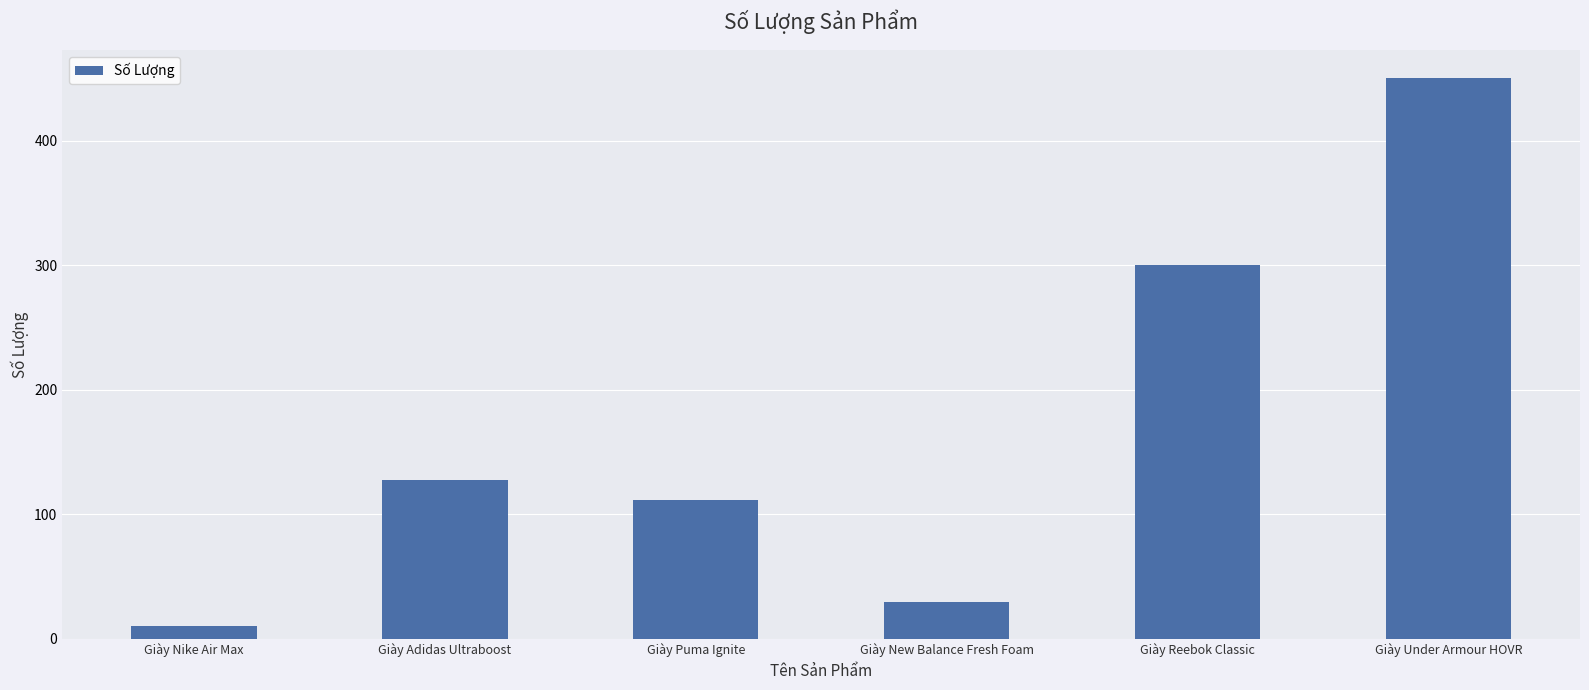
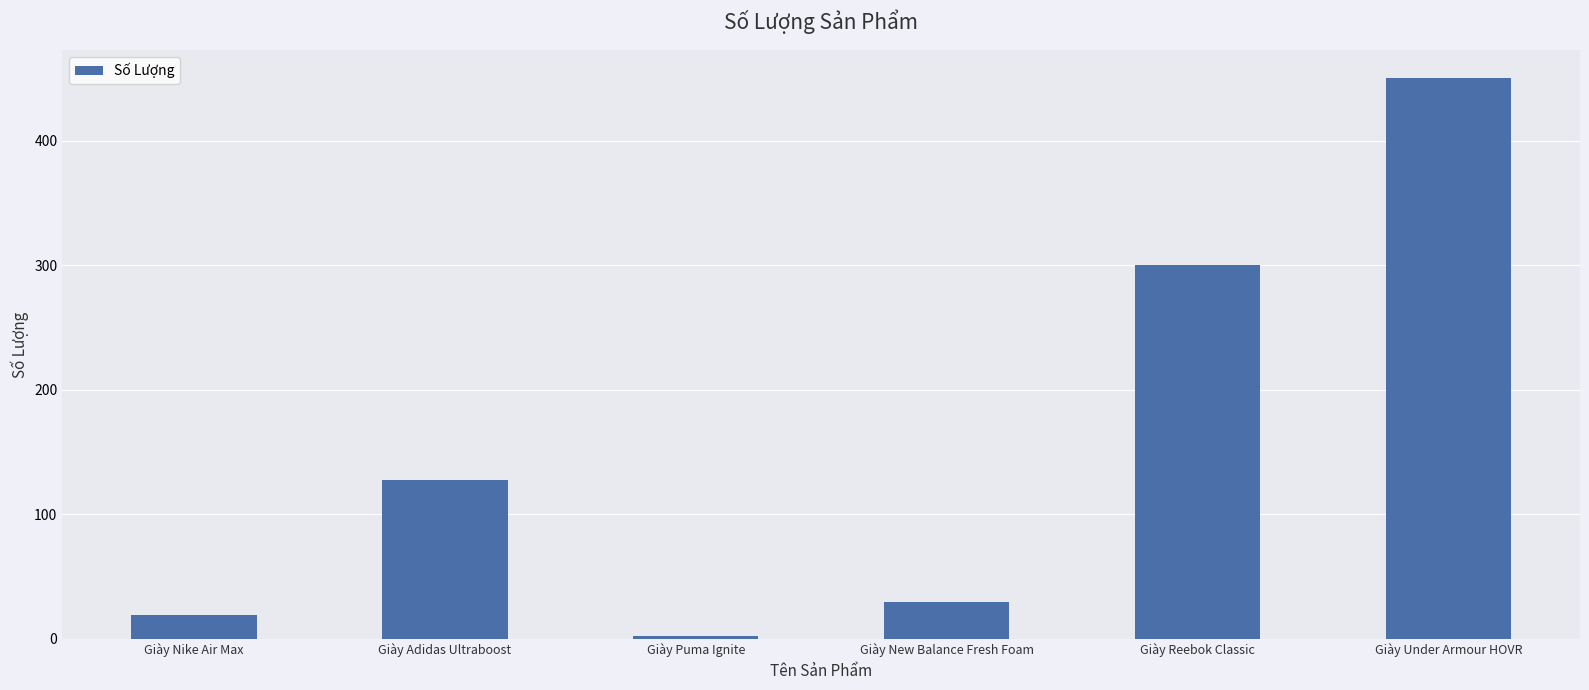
Giày Nike Air Max: 10 -> 19
Giày Puma Ignite: 112 -> 2
